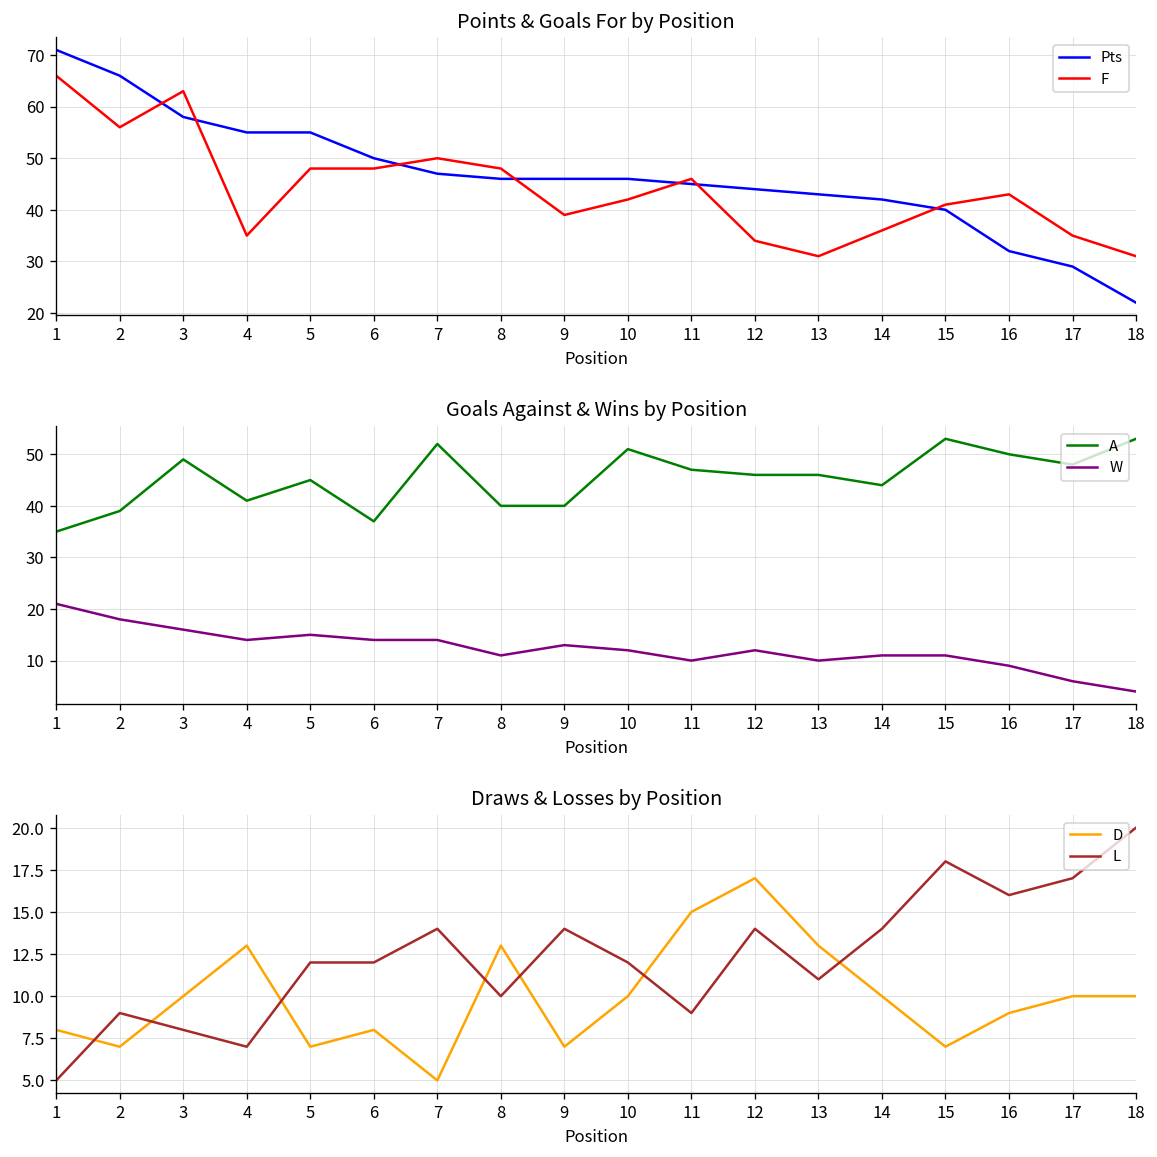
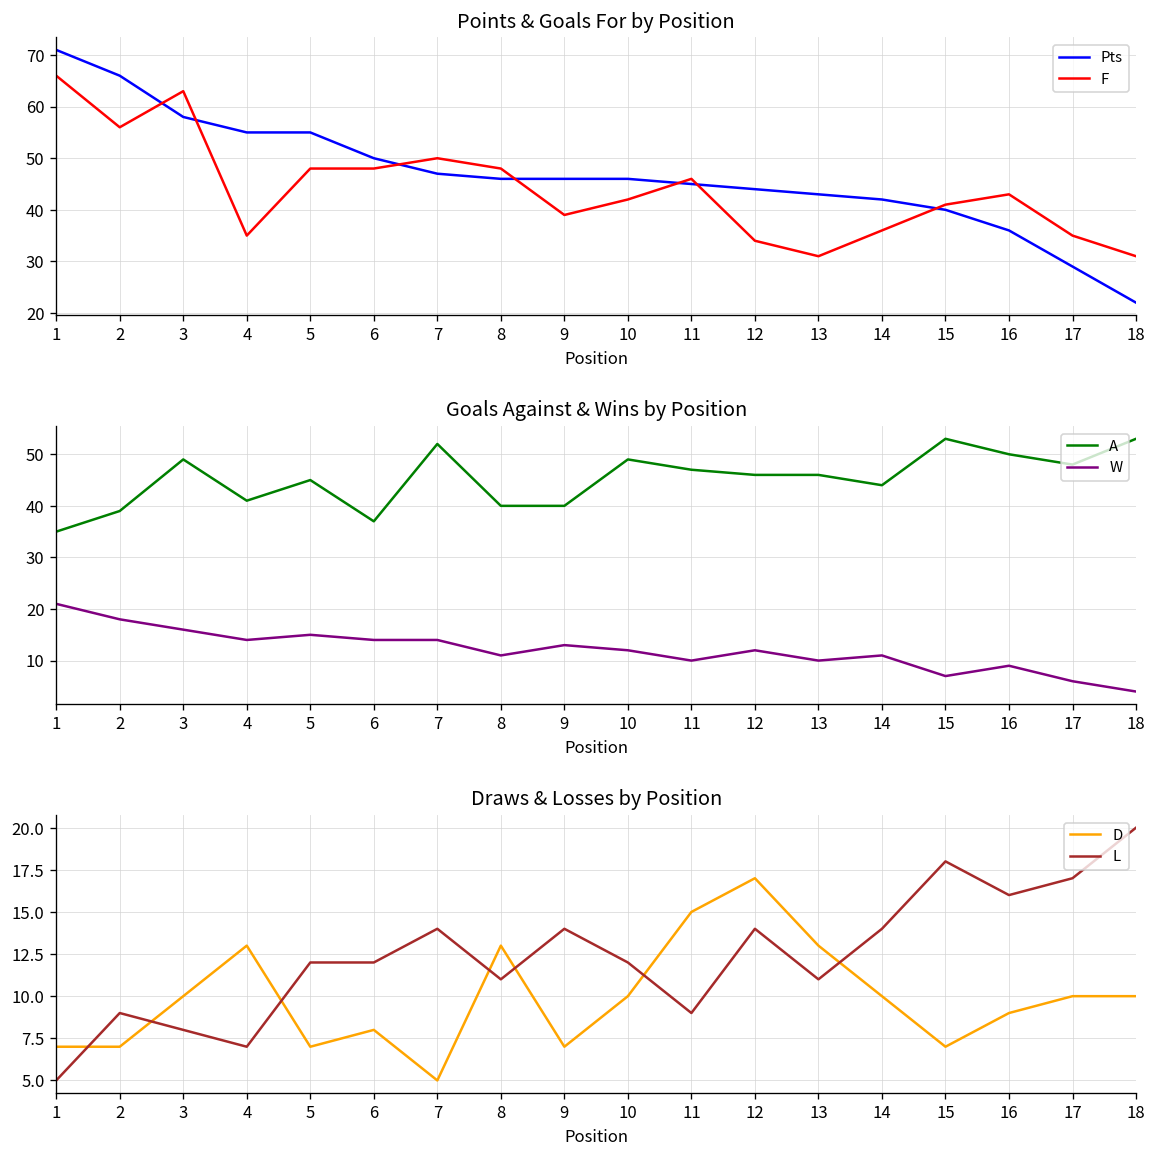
Points & Goals For by Position, Pts, 16: 32 -> 36
Goals Against & Wins by Position, A, 10: 51 -> 49
Goals Against & Wins by Position, W, 15: 11 -> 7
Draws & Losses by Position, D, 1: 8 -> 7
Draws & Losses by Position, L, 8: 10 -> 11
